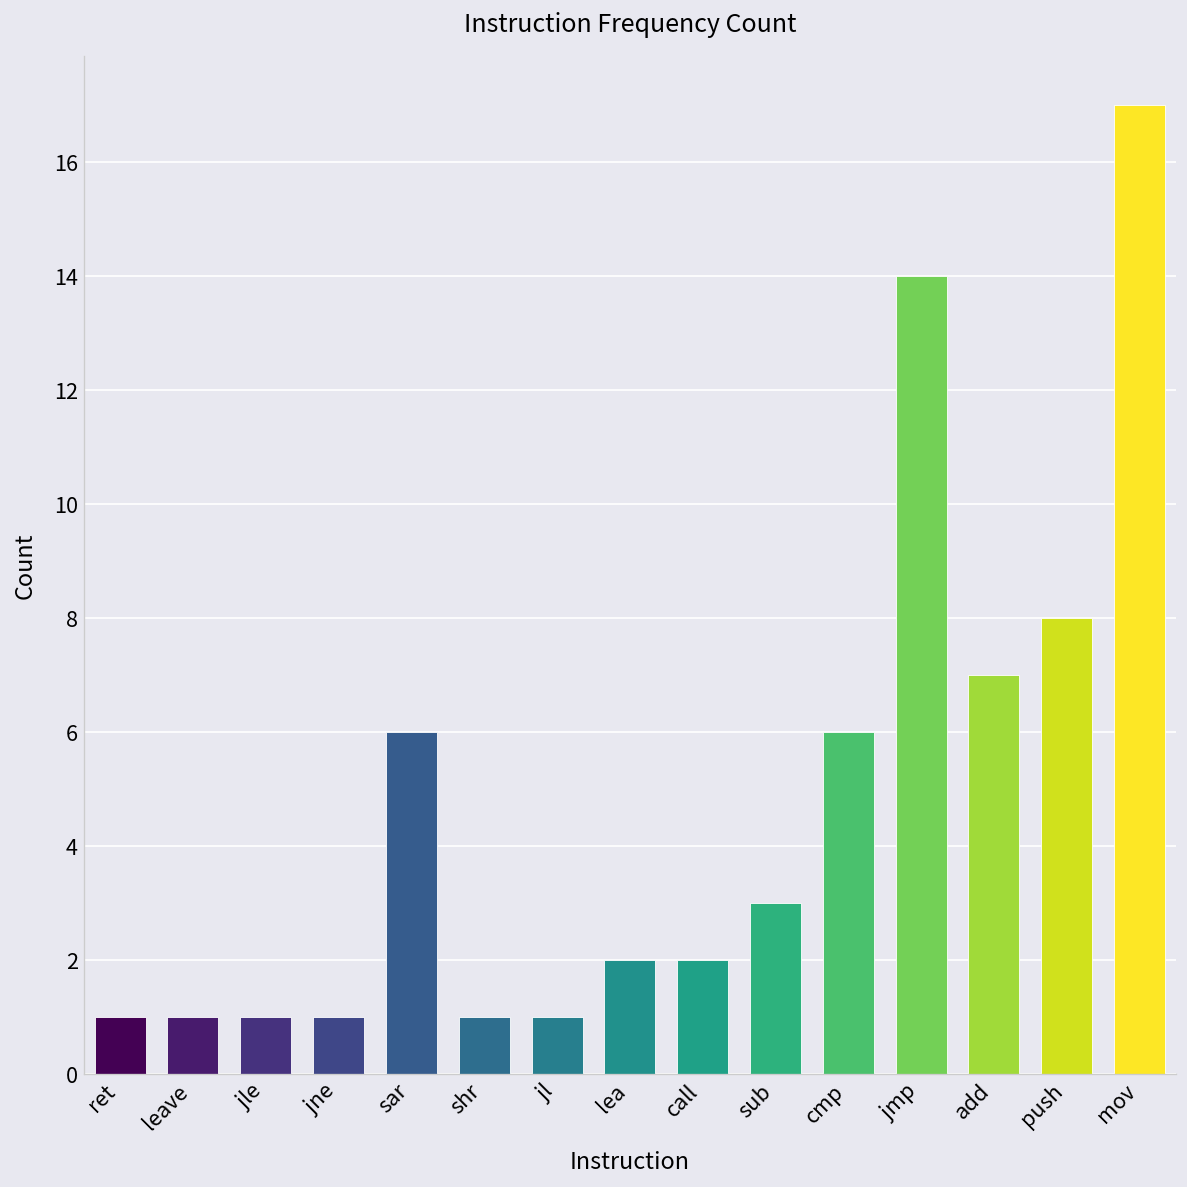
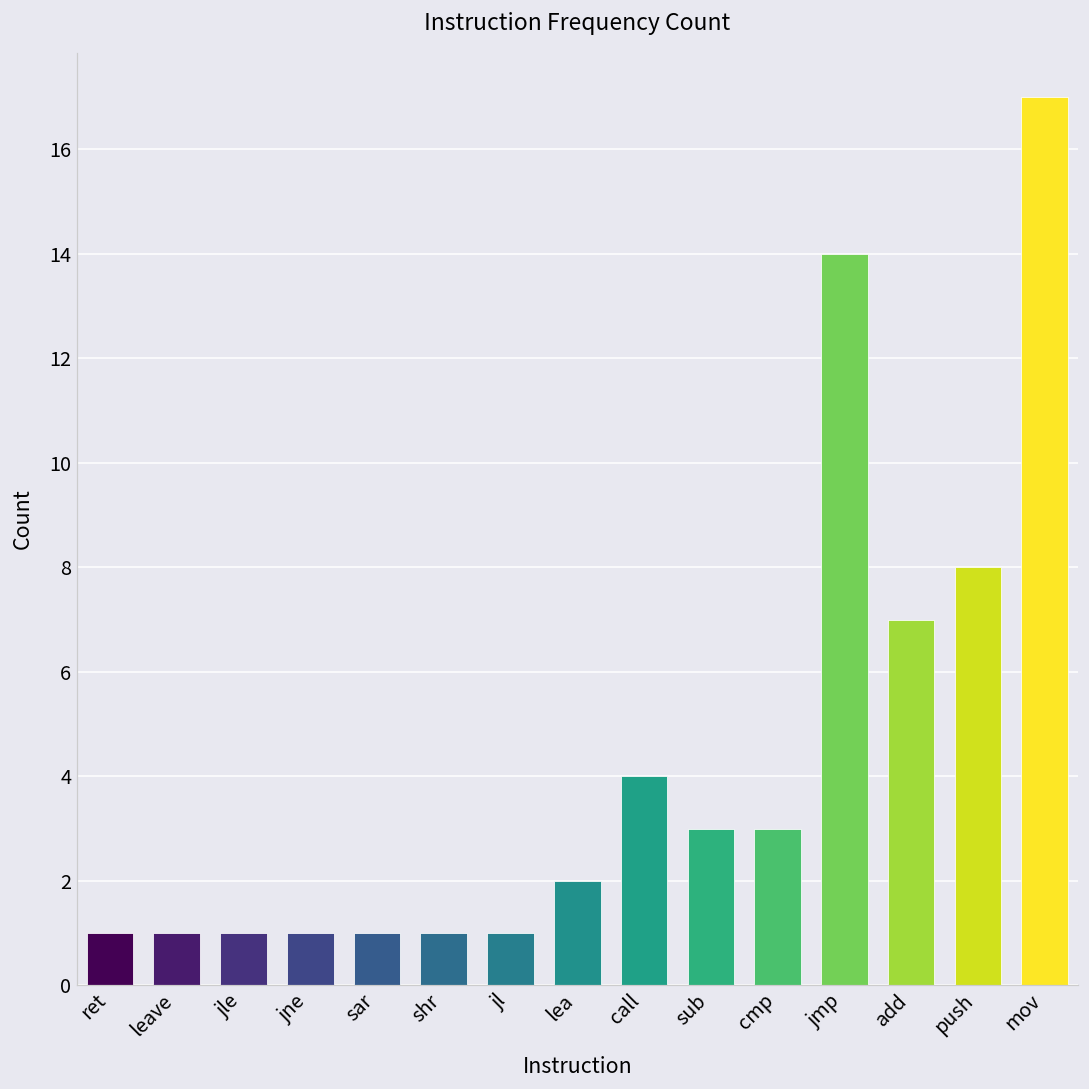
sar: 6 -> 1
call: 2 -> 4
cmp: 6 -> 3
